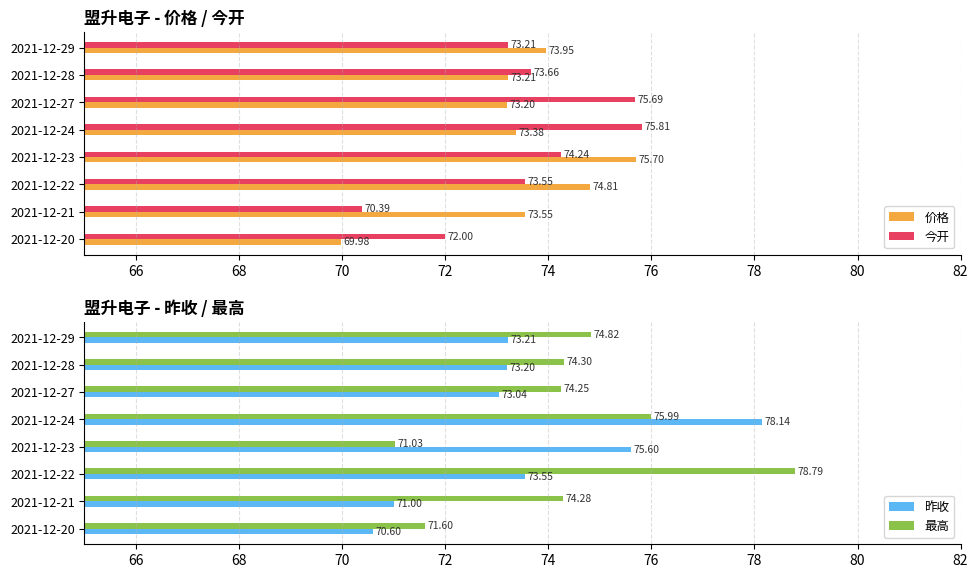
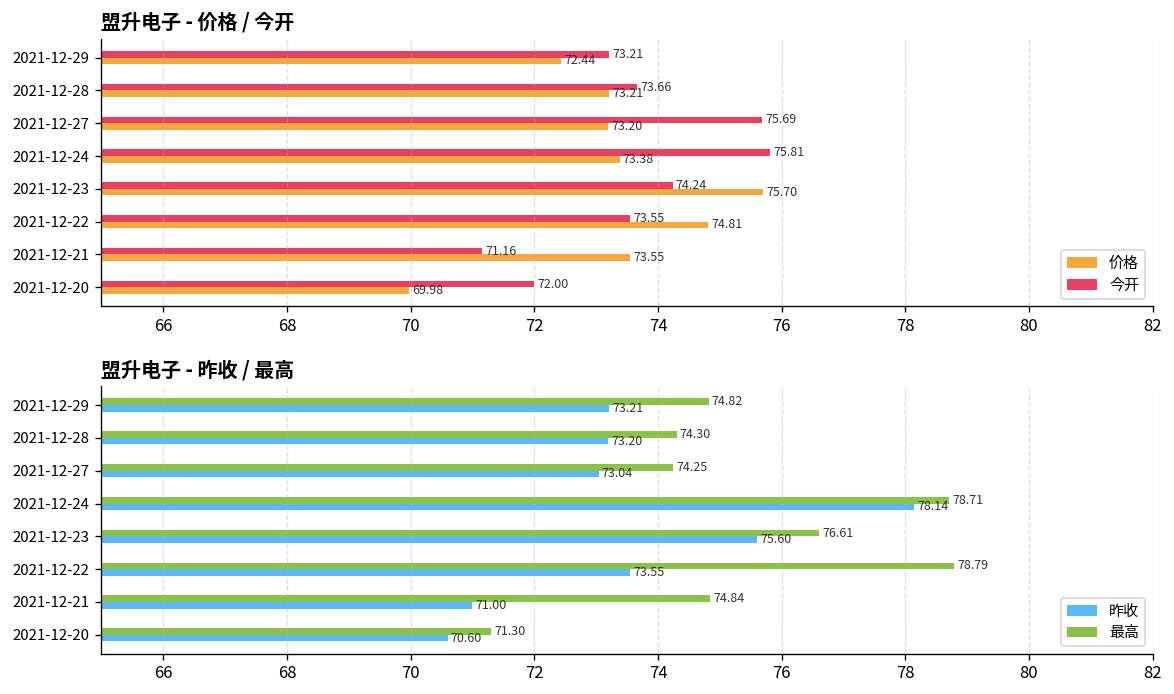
盟升电子 - 价格 / 今开, 价格, 2021-12-29: 73.95 -> 72.44
盟升电子 - 价格 / 今开, 今开, 2021-12-21: 70.39 -> 71.16
盟升电子 - 昨收 / 最高, 最高, 2021-12-24: 75.99 -> 78.71
盟升电子 - 昨收 / 最高, 最高, 2021-12-23: 71.03 -> 76.61
盟升电子 - 昨收 / 最高, 最高, 2021-12-21: 74.28 -> 74.84
盟升电子 - 昨收 / 最高, 最高, 2021-12-20: 71.60 -> 71.30
